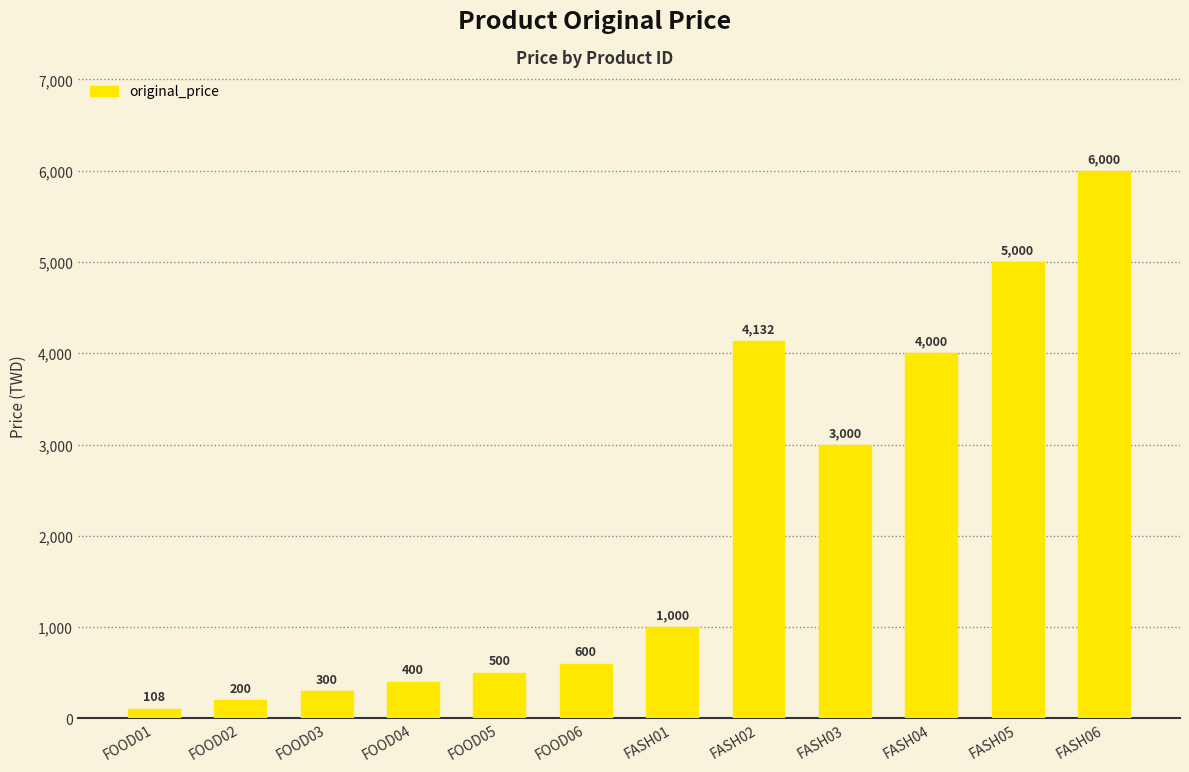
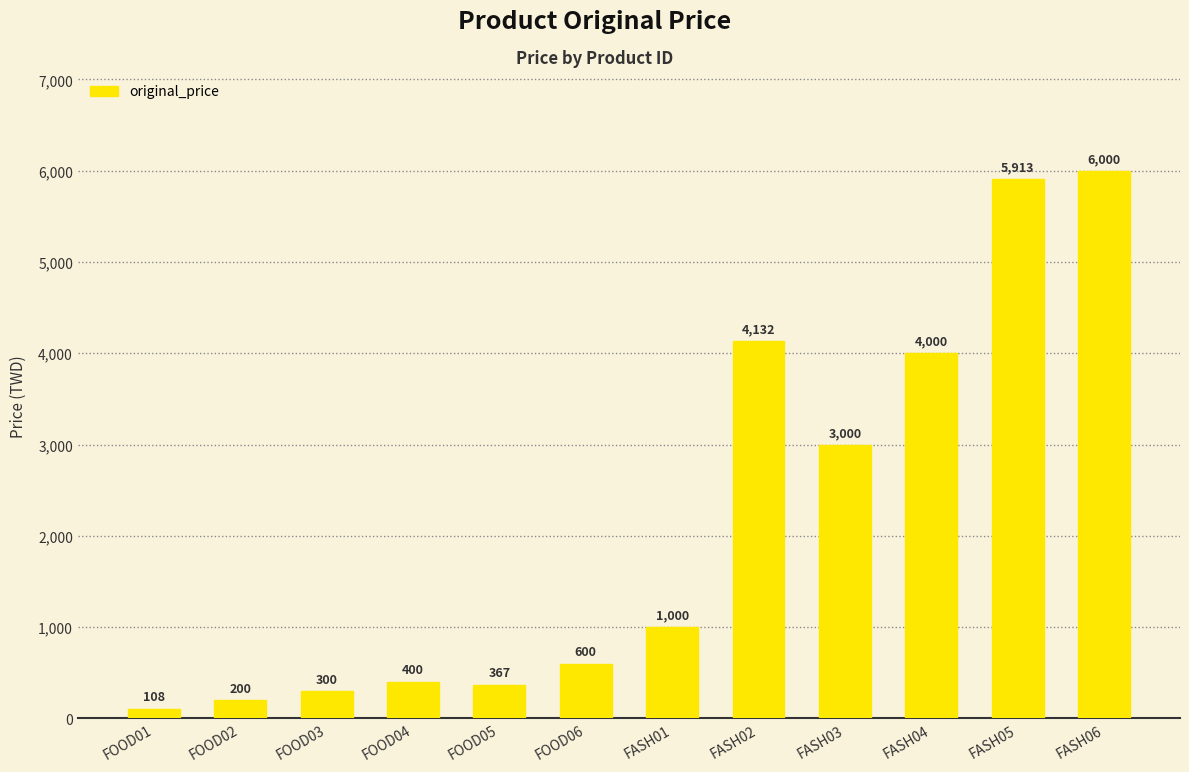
FOOD05: 500 -> 367
FASH05: 5,000 -> 5,913
